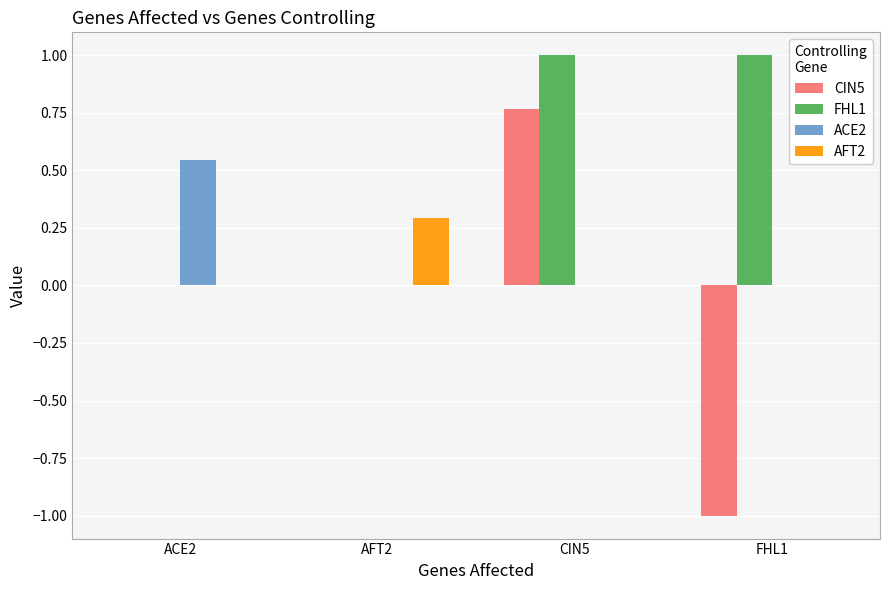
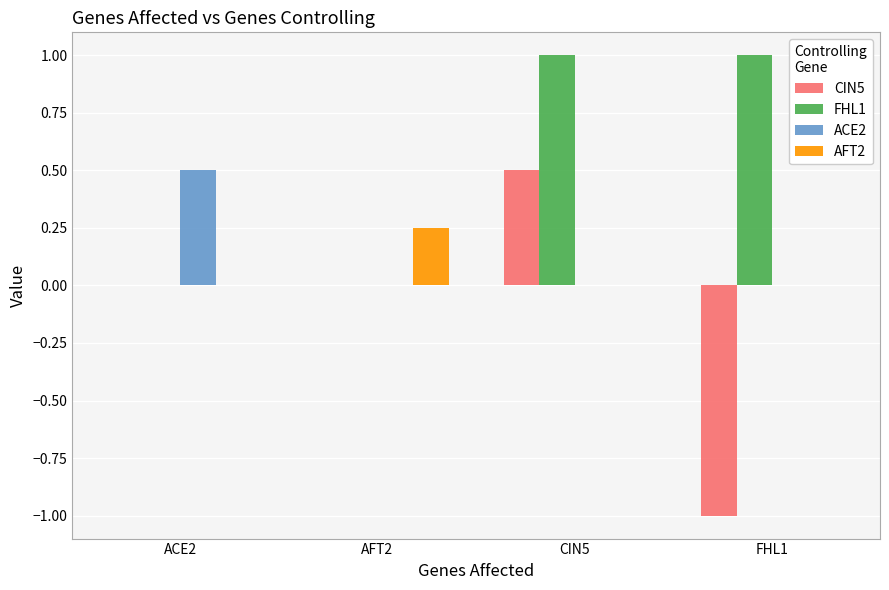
ACE2, ACE2: 0.54 -> 0.50
AFT2, AFT2: 0.29 -> 0.25
CIN5, CIN5: 0.77 -> 0.50
